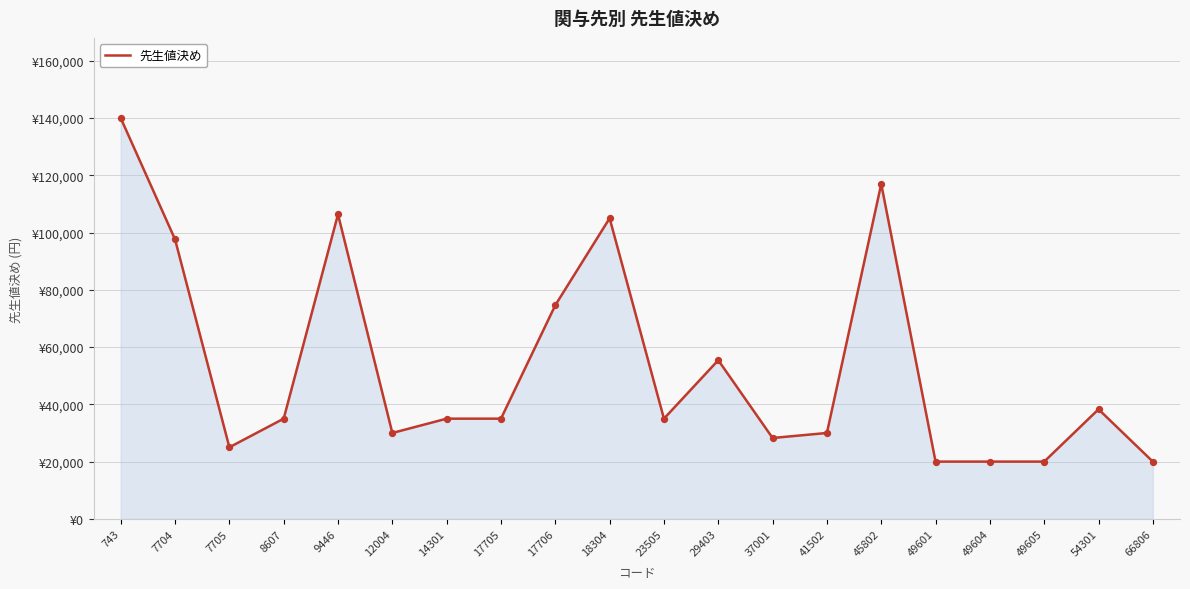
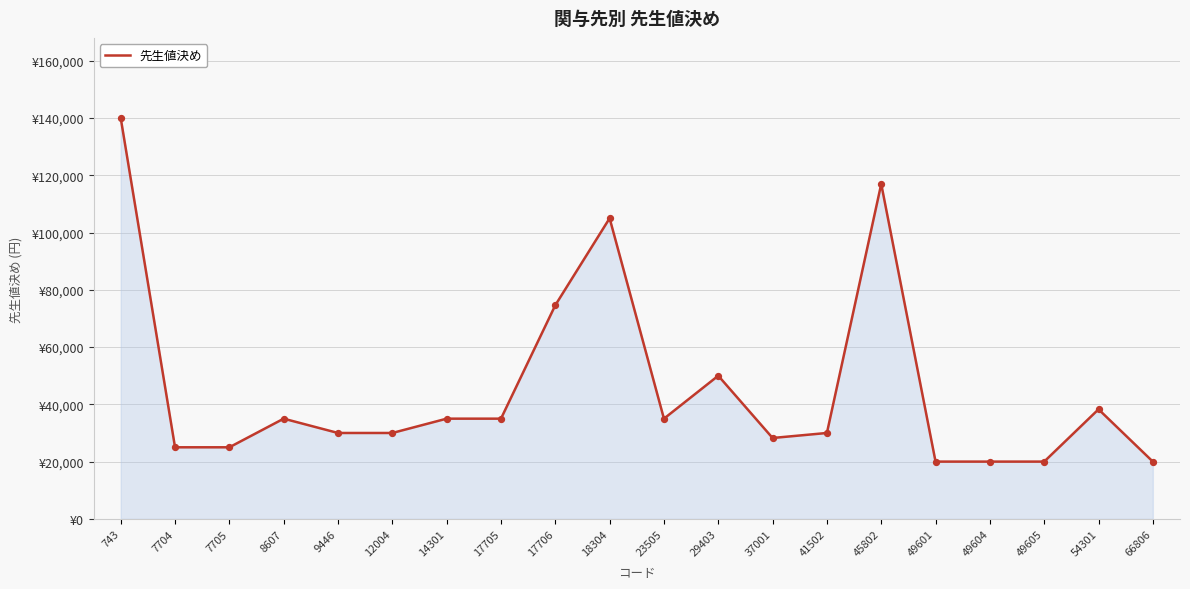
7704: ¥98,000 -> ¥25,000
9446: ¥106,000 -> ¥30,000
29403: ¥55,000 -> ¥50,000
